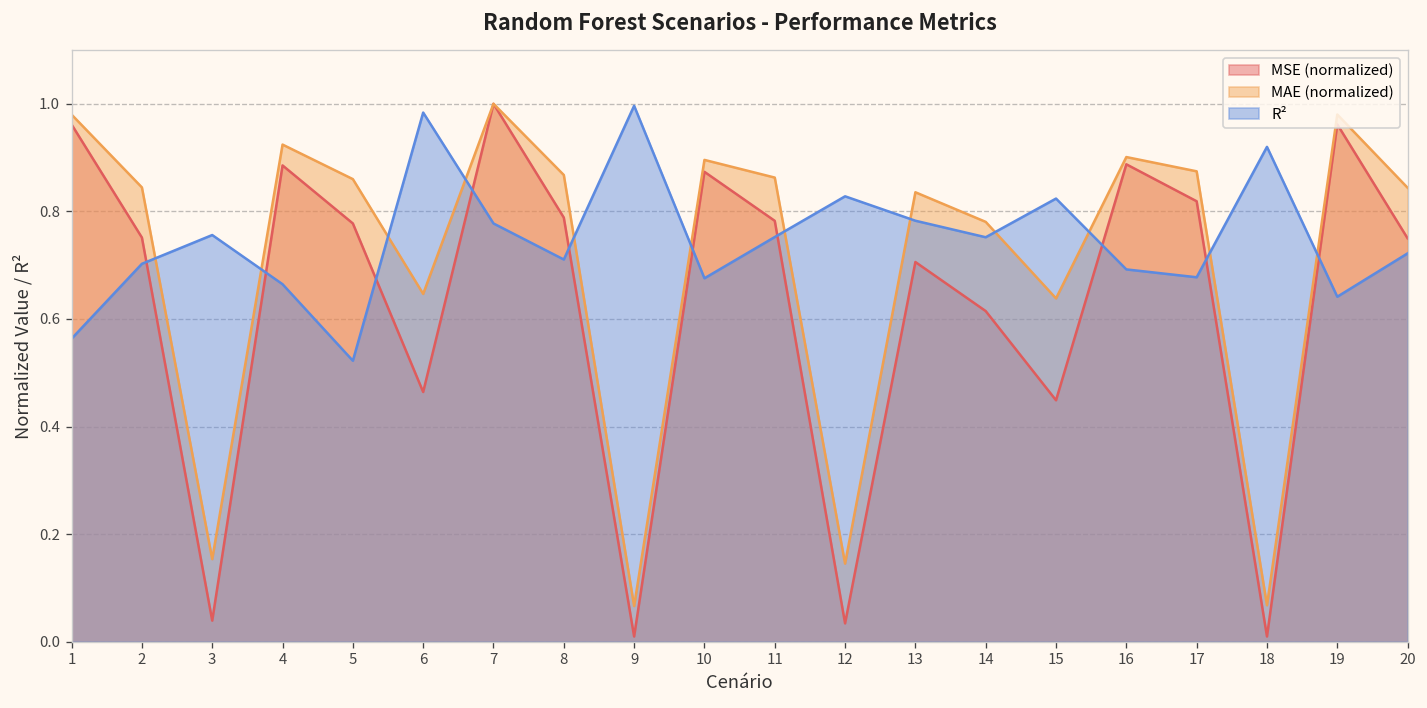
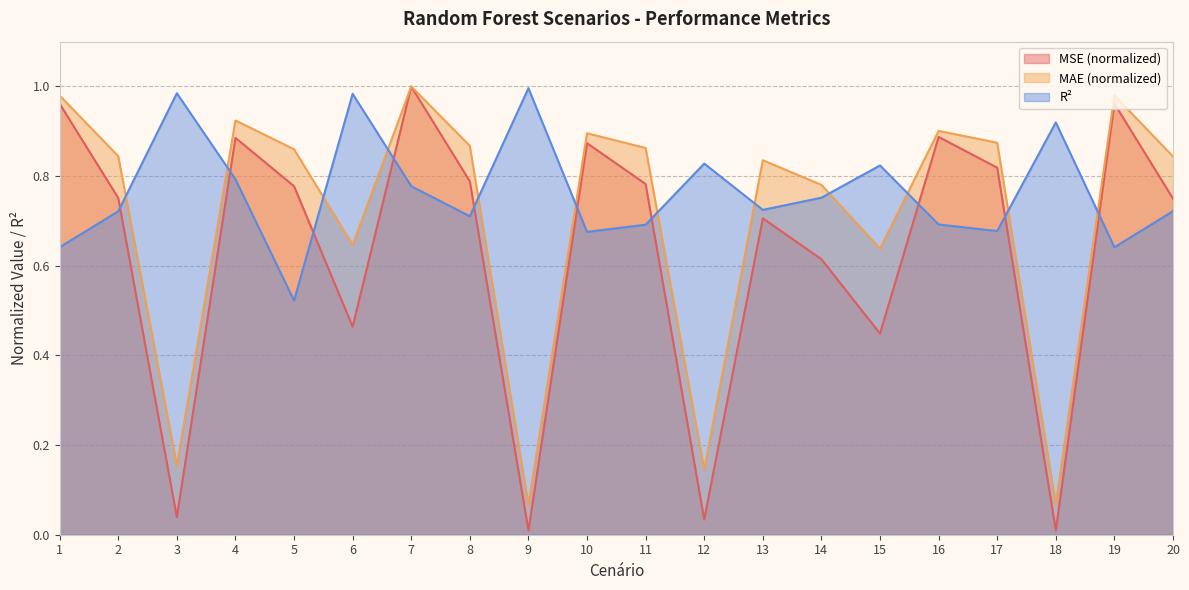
R², 1: 0.56 -> 0.64
R², 2: 0.70 -> 0.72
R², 3: 0.76 -> 0.99
R², 4: 0.66 -> 0.79
R², 11: 0.75 -> 0.69
R², 13: 0.78 -> 0.72
